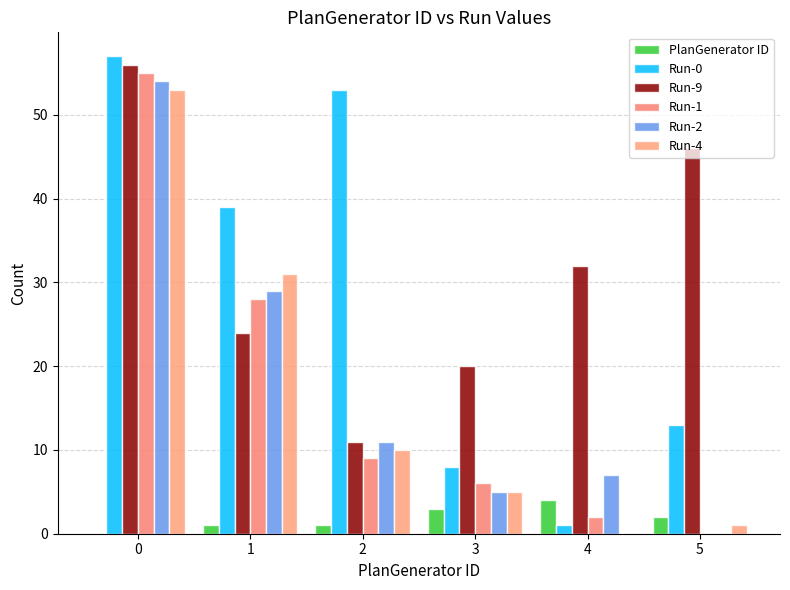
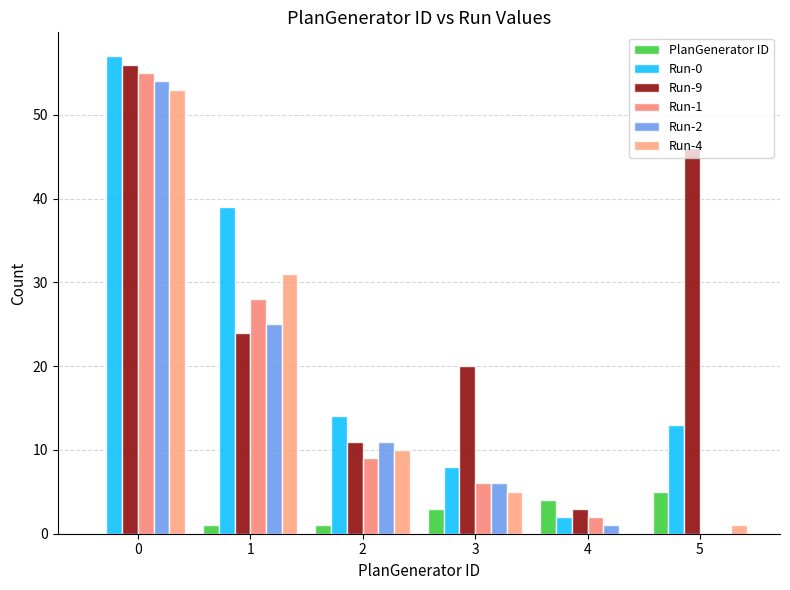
Run-2, 1: 29 -> 25
Run-0, 2: 53 -> 14
Run-2, 3: 5 -> 6
Run-0, 4: 1 -> 2
Run-9, 4: 32 -> 3
Run-2, 4: 7 -> 1
PlanGenerator ID, 5: 2 -> 5
